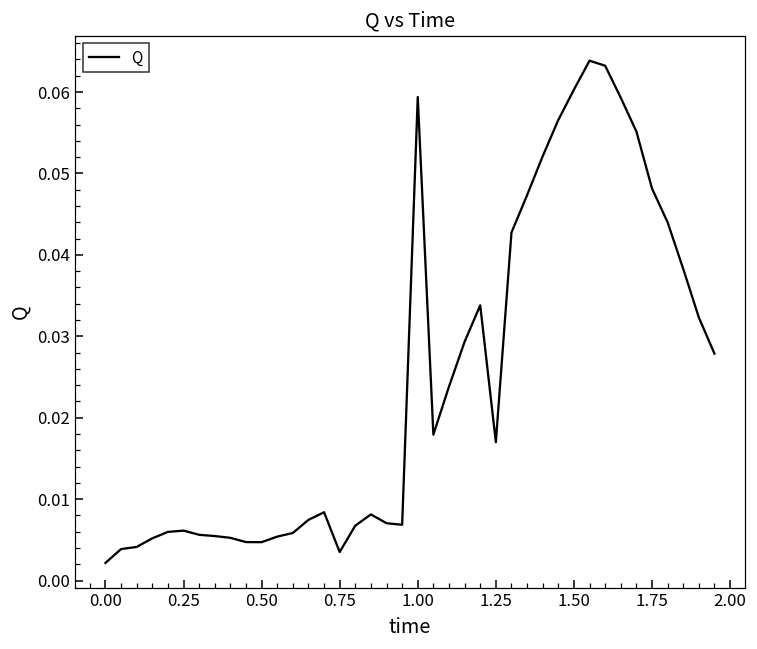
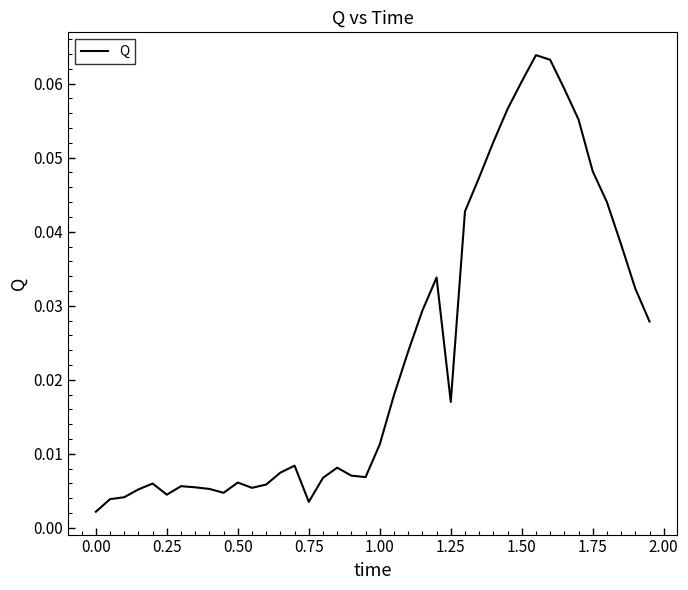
0.25: 0.006 -> 0.004
0.50: 0.005 -> 0.006
1.00: 0.059 -> 0.011
